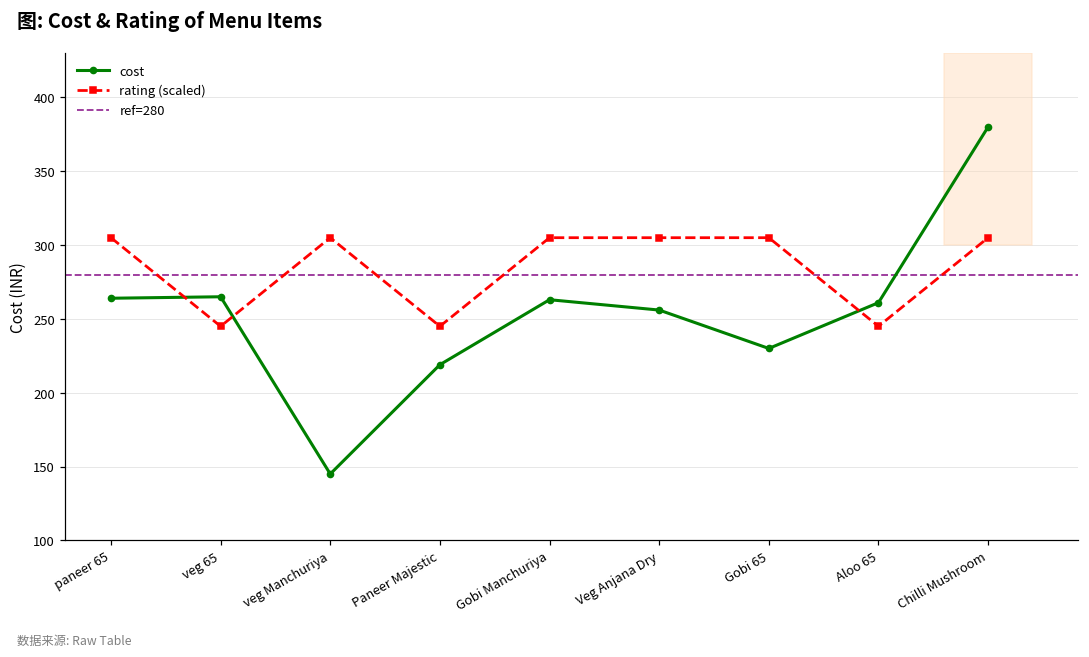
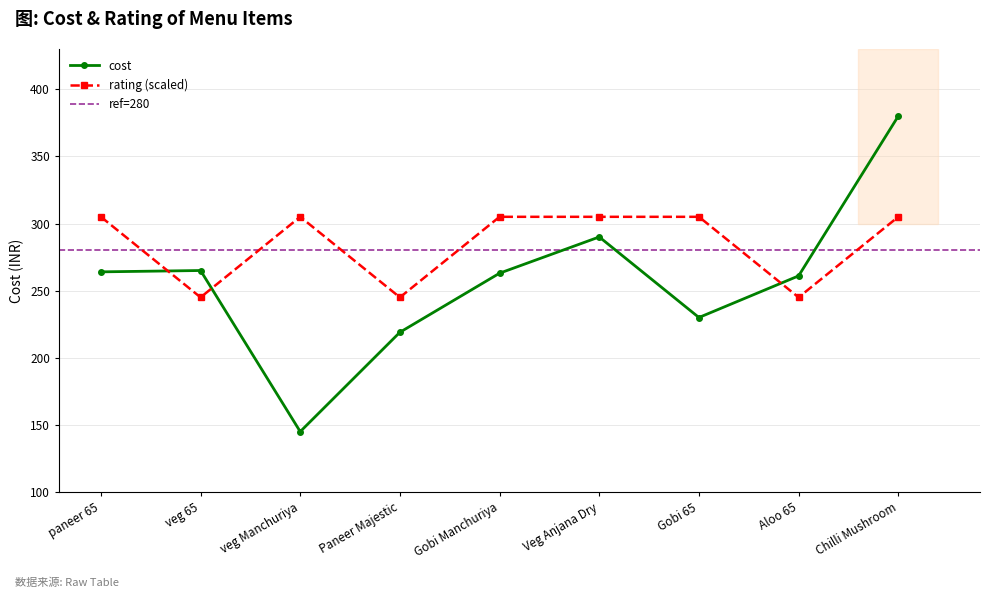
cost, Veg Anjana Dry: 256 -> 290
